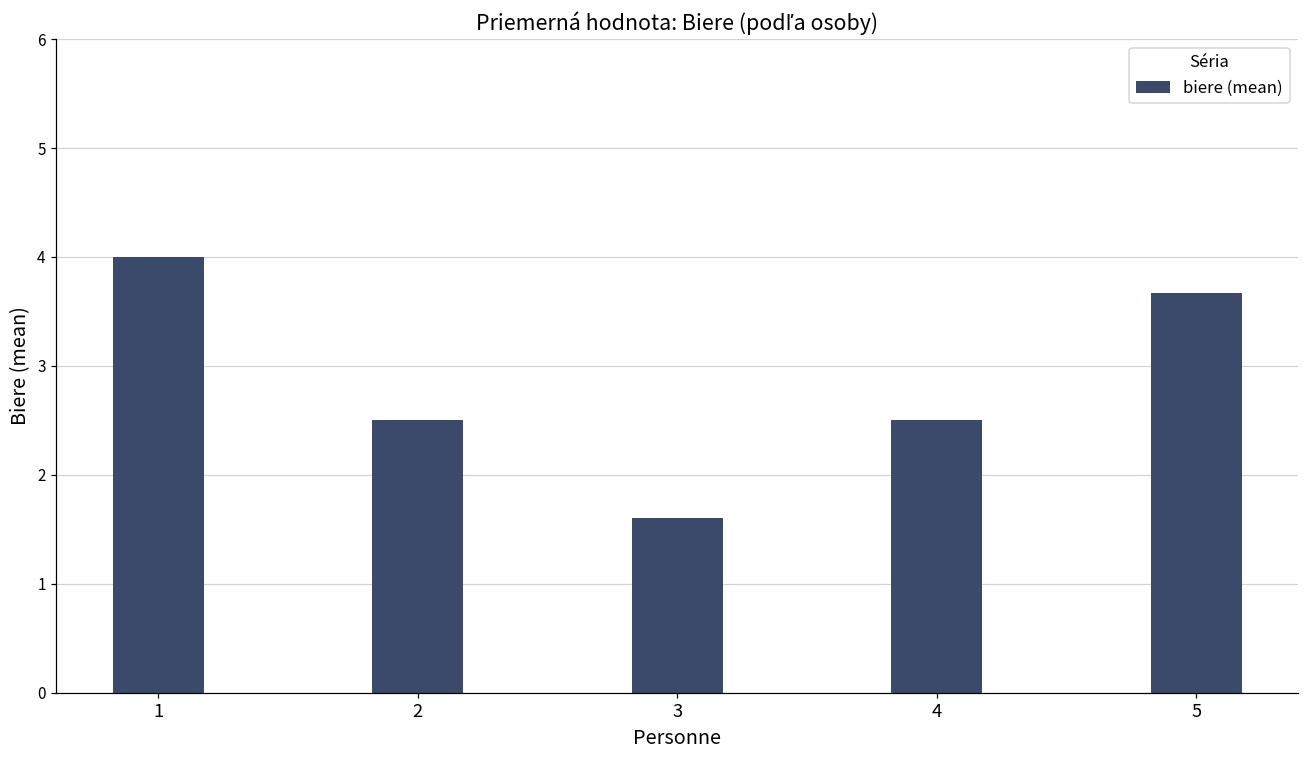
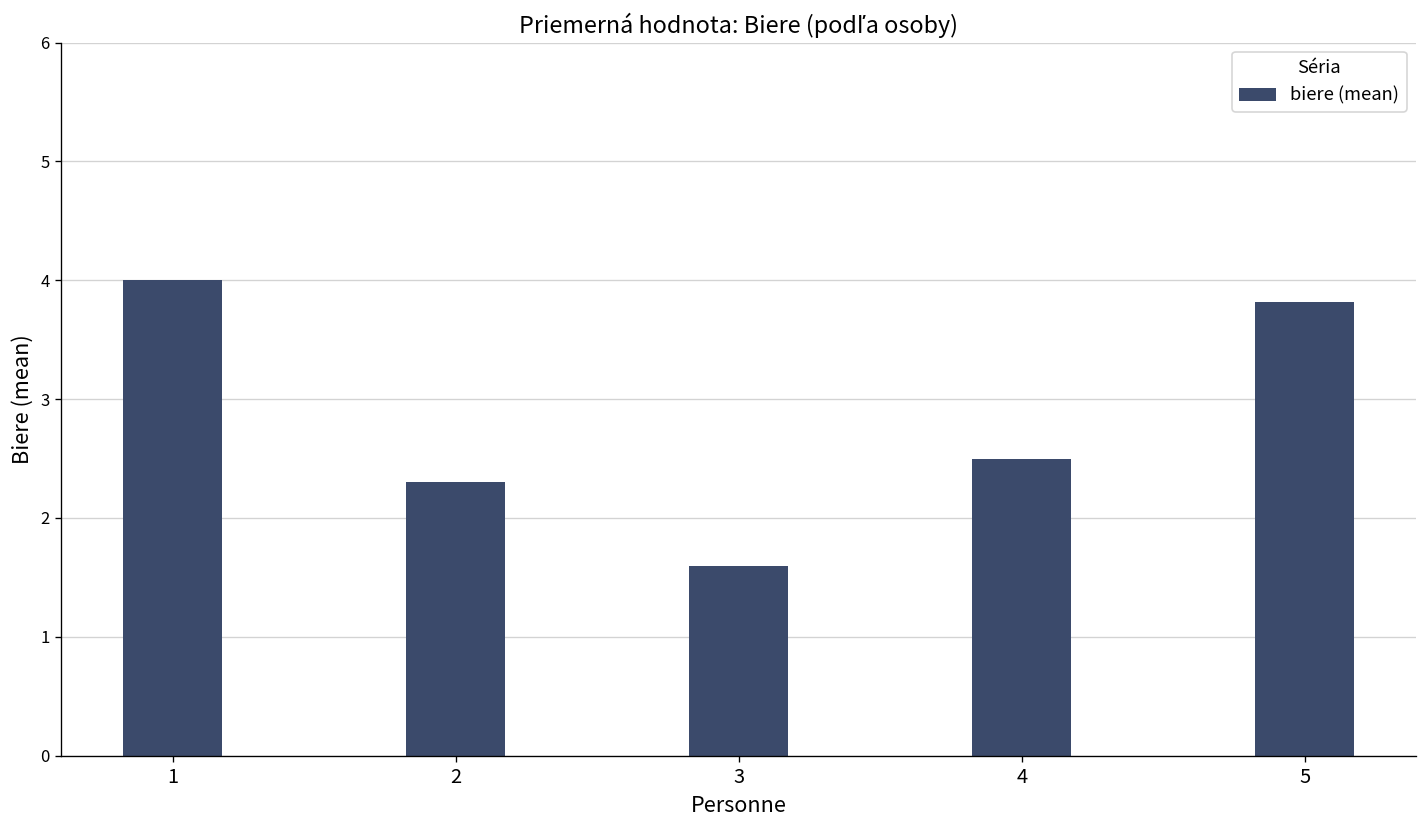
2: 2.5 -> 2.3
5: 3.7 -> 3.8
